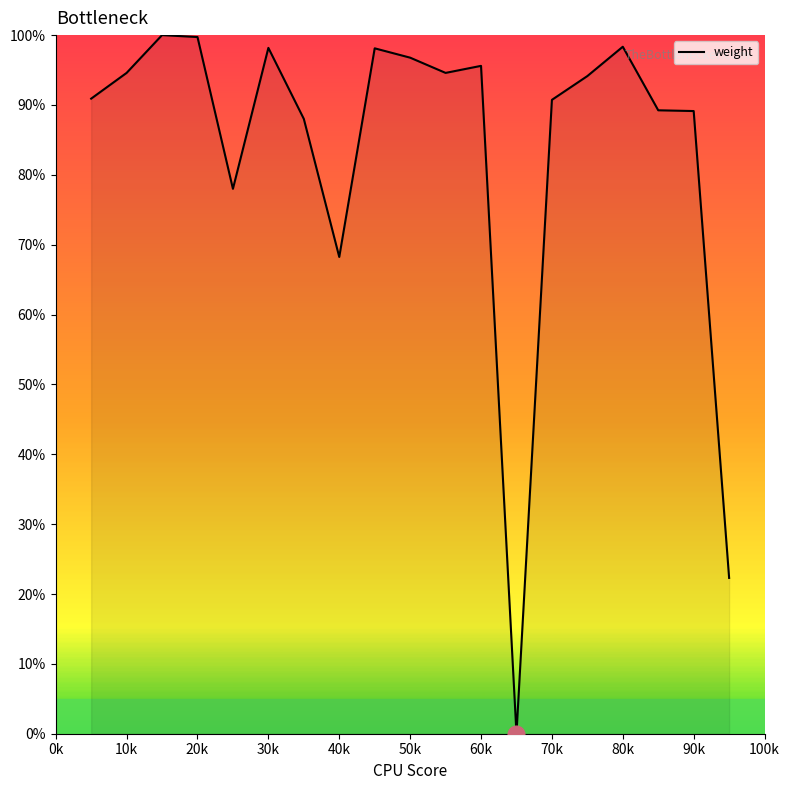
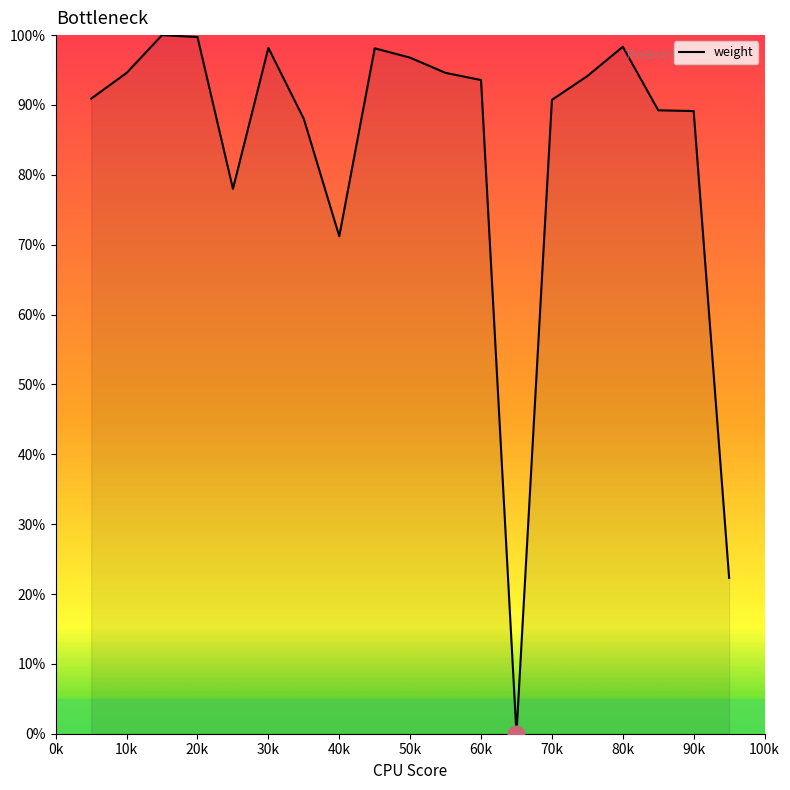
weight, 40k: 68% -> 71%
weight, 60k: 96% -> 94%
